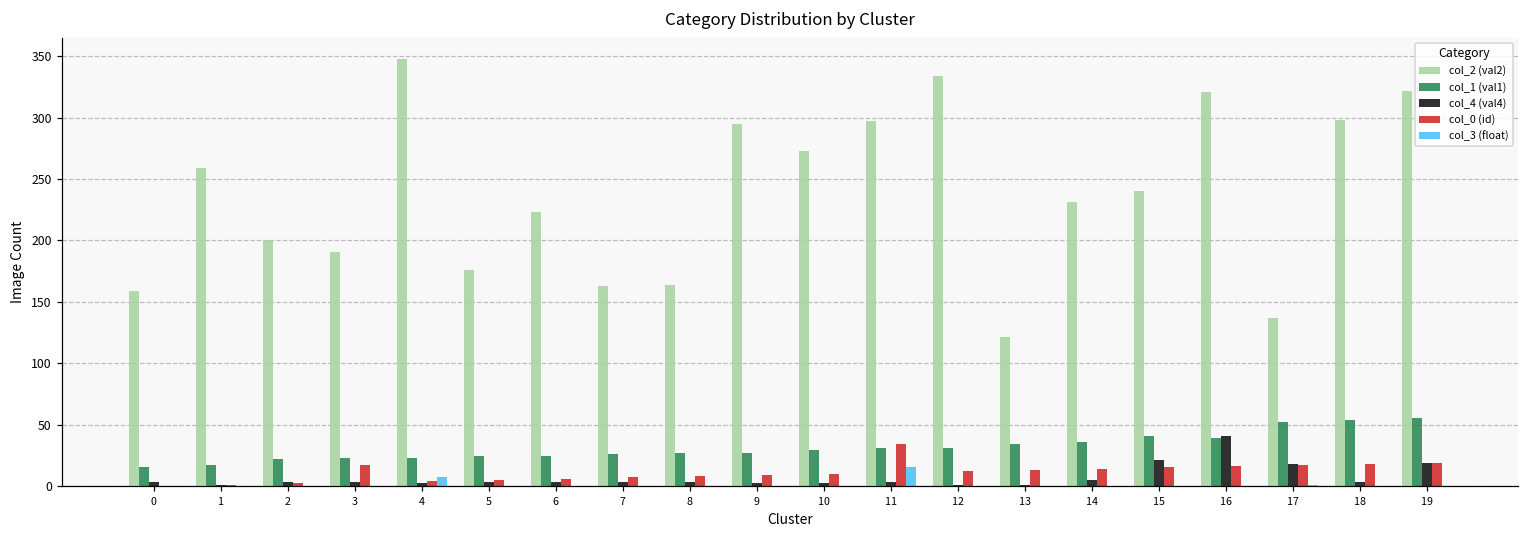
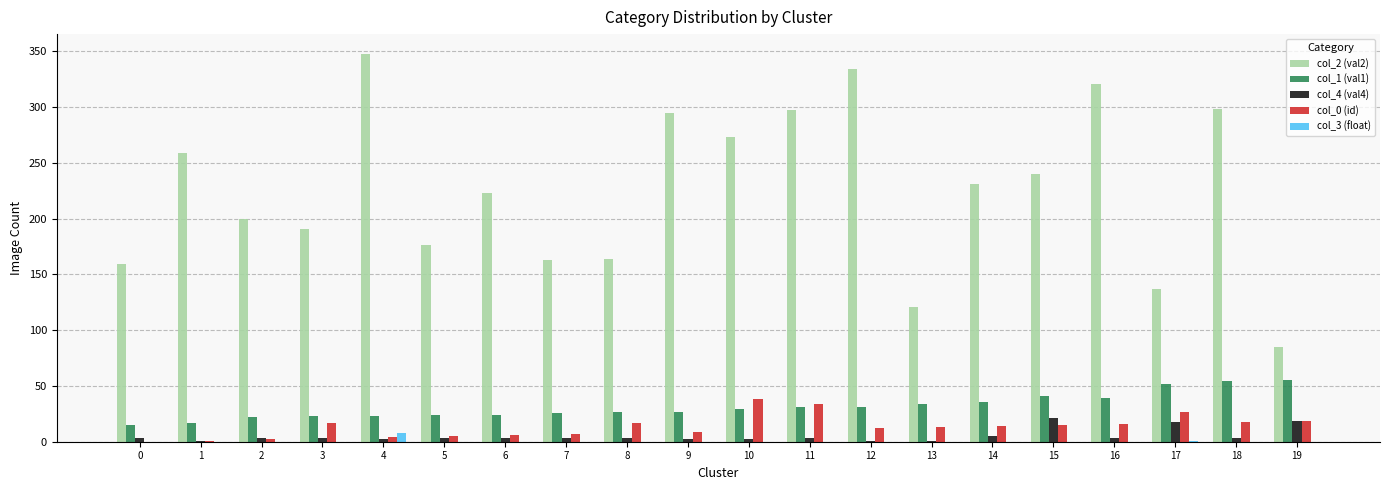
col_0 (id), 8: 8 -> 17
col_0 (id), 10: 10 -> 38
col_3 (float), 11: 15 -> 0
col_4 (val4), 16: 41 -> 3
col_0 (id), 17: 17 -> 27
col_2 (val2), 19: 322 -> 85
